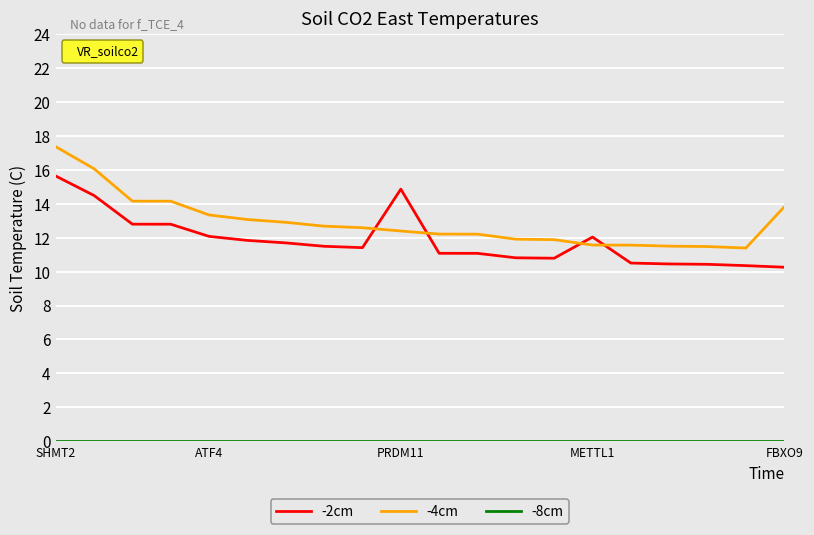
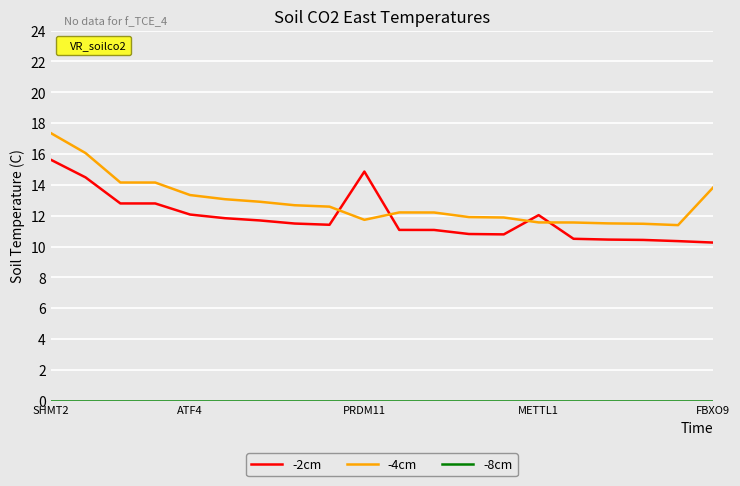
-4cm, PRDM11: 12.4 -> 11.7
